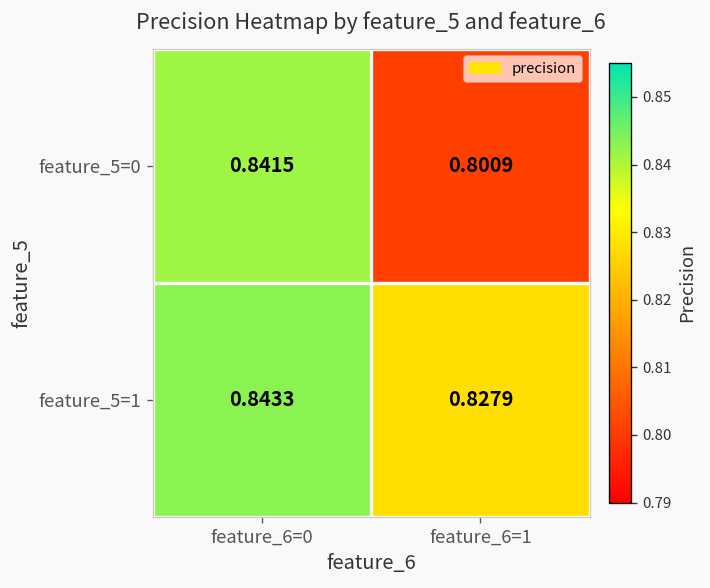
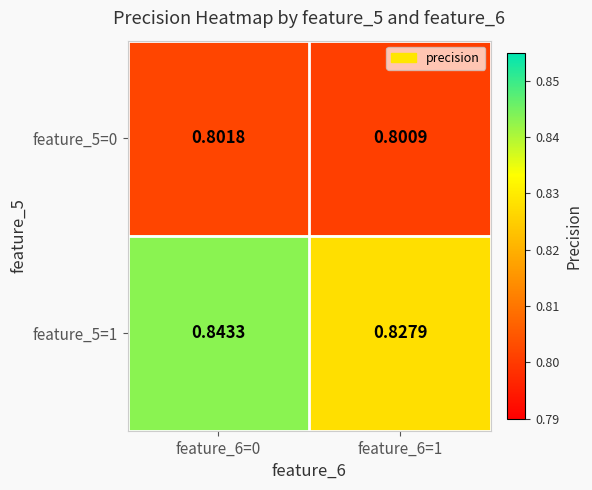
feature_5=0, feature_6=0: 0.8415 -> 0.8018
